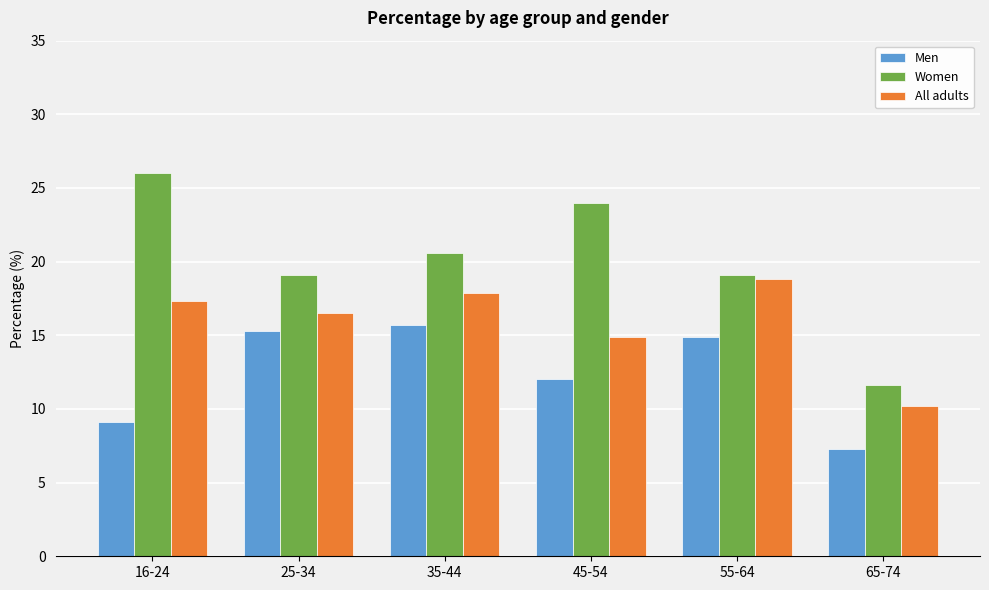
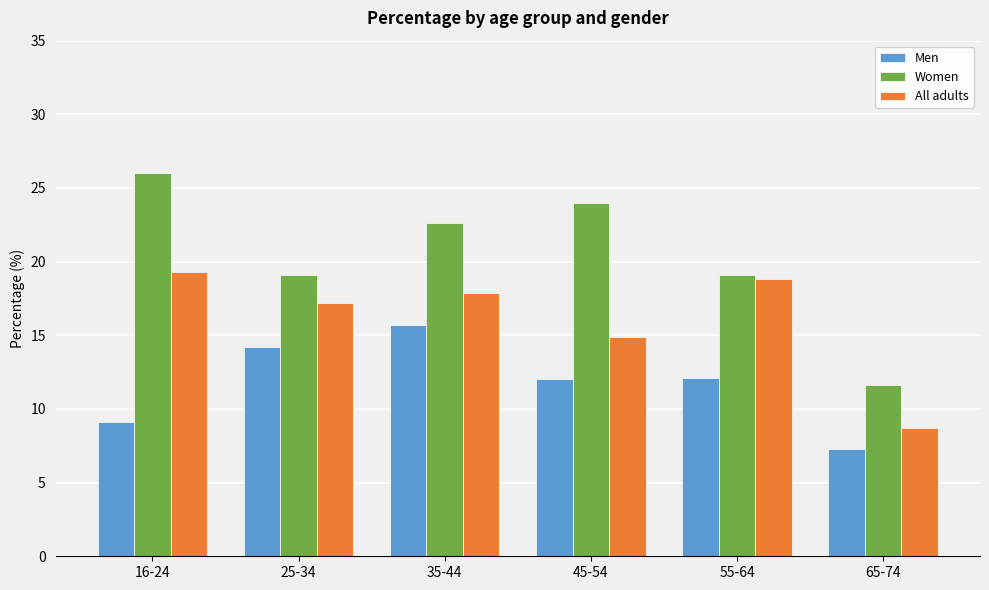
All adults, 16-24: 17.3 -> 19.3
Men, 25-34: 15.3 -> 14.2
All adults, 25-34: 16.5 -> 17.2
Women, 35-44: 20.6 -> 22.6
Men, 55-64: 14.9 -> 12.1
All adults, 65-74: 10.2 -> 8.7
